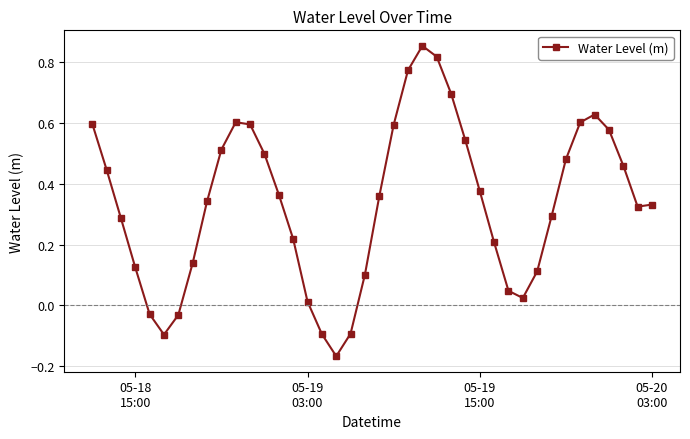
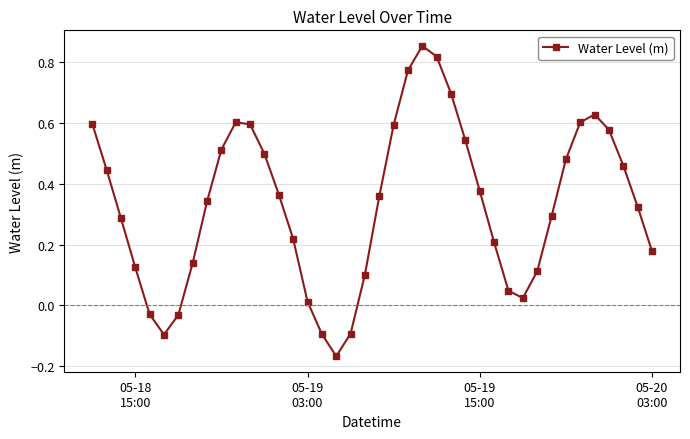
05-20 03:00: 0.33 -> 0.18
